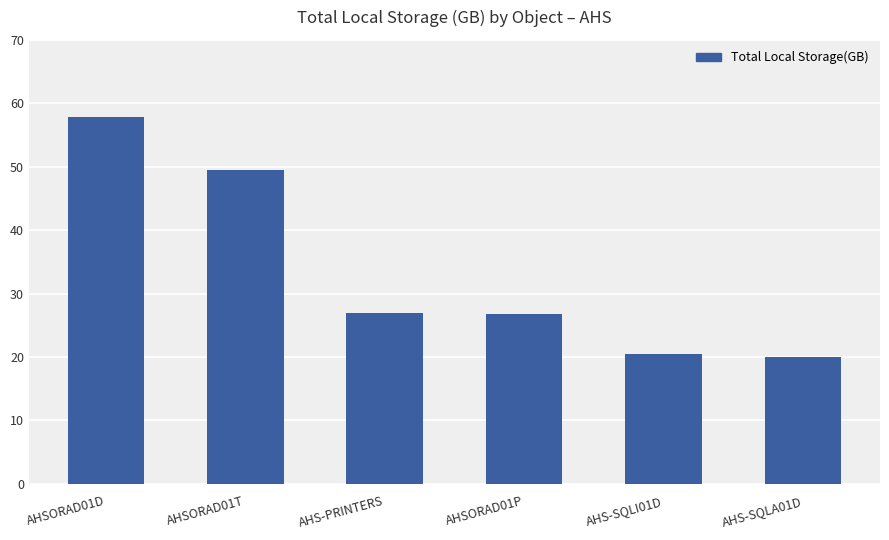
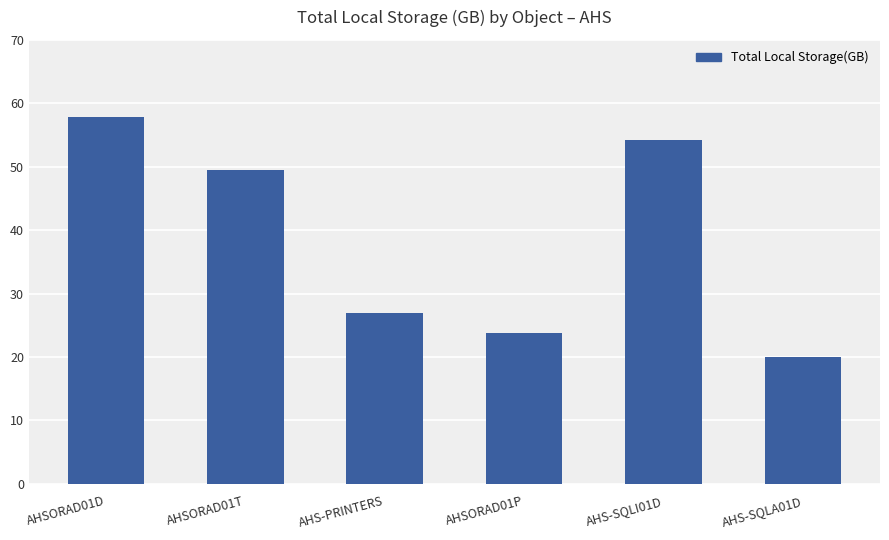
AHSORAD01P: 27 -> 24
AHS-SQLI01D: 21 -> 54
